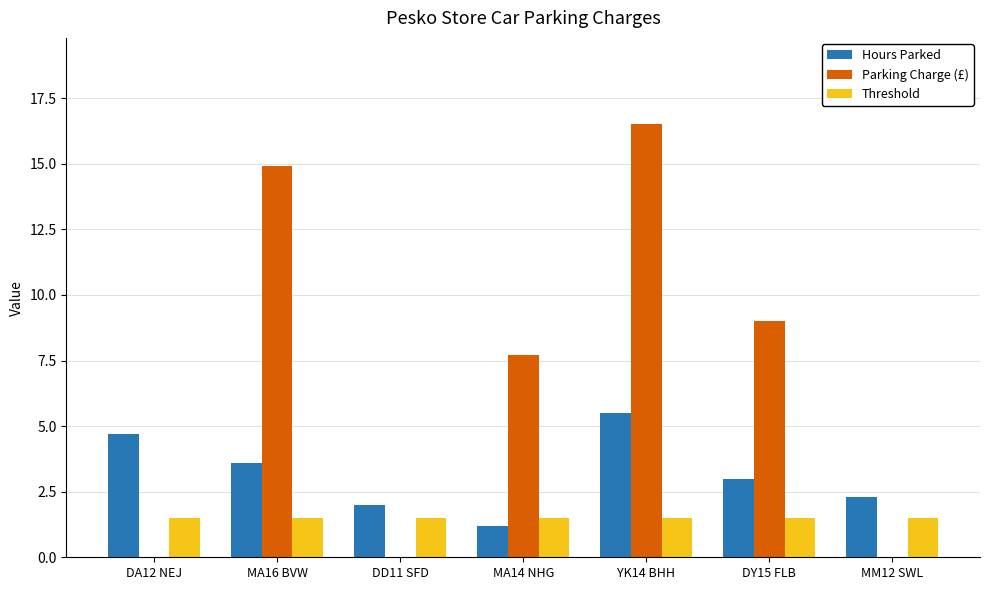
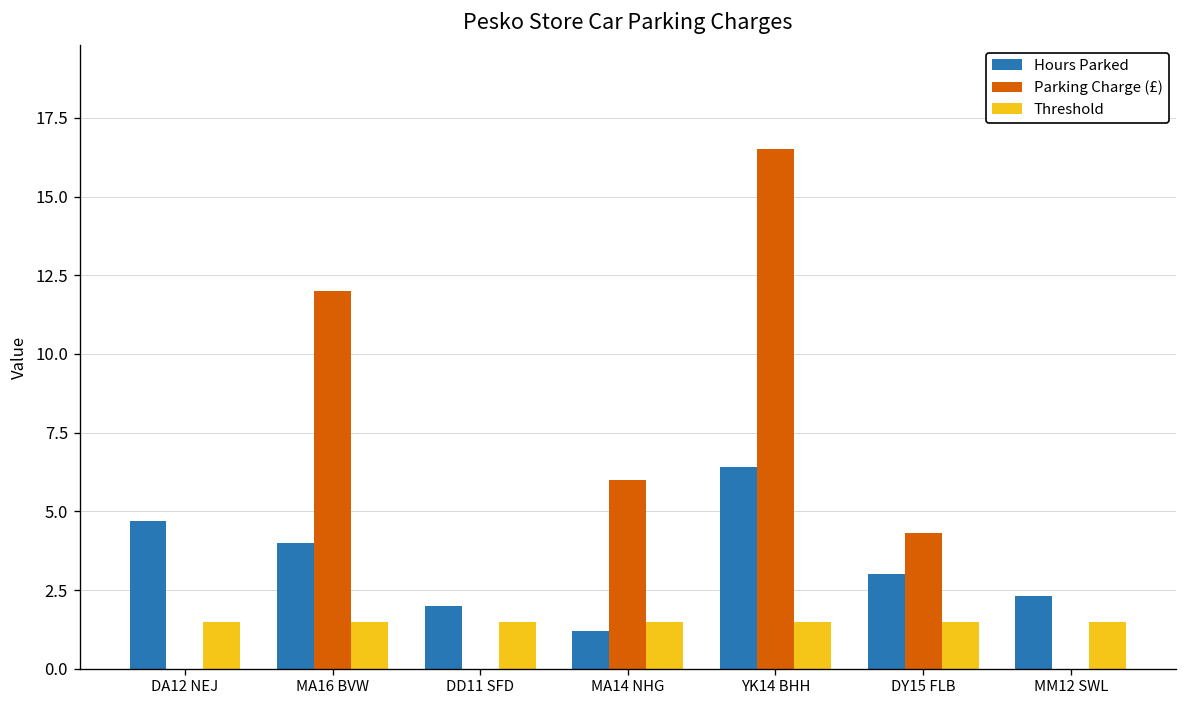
Hours Parked, MA16 BVW: 3.6 -> 4.0
Parking Charge (£), MA16 BVW: 14.9 -> 12.0
Parking Charge (£), MA14 NHG: 7.7 -> 6.0
Hours Parked, YK14 BHH: 5.5 -> 6.4
Parking Charge (£), DY15 FLB: 9.0 -> 4.3
